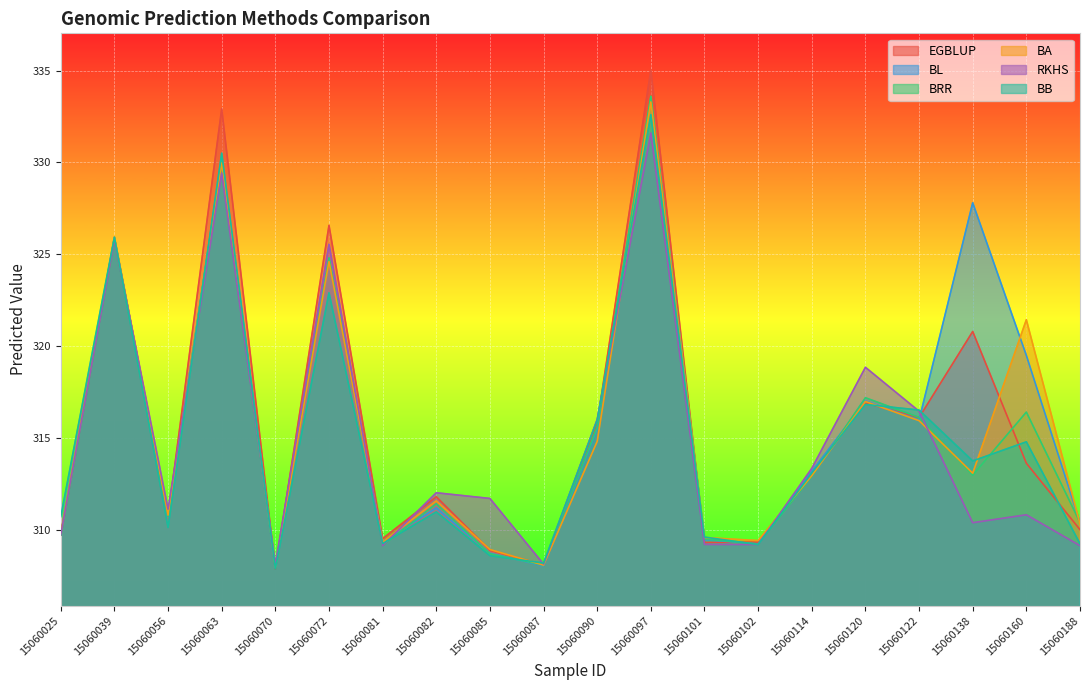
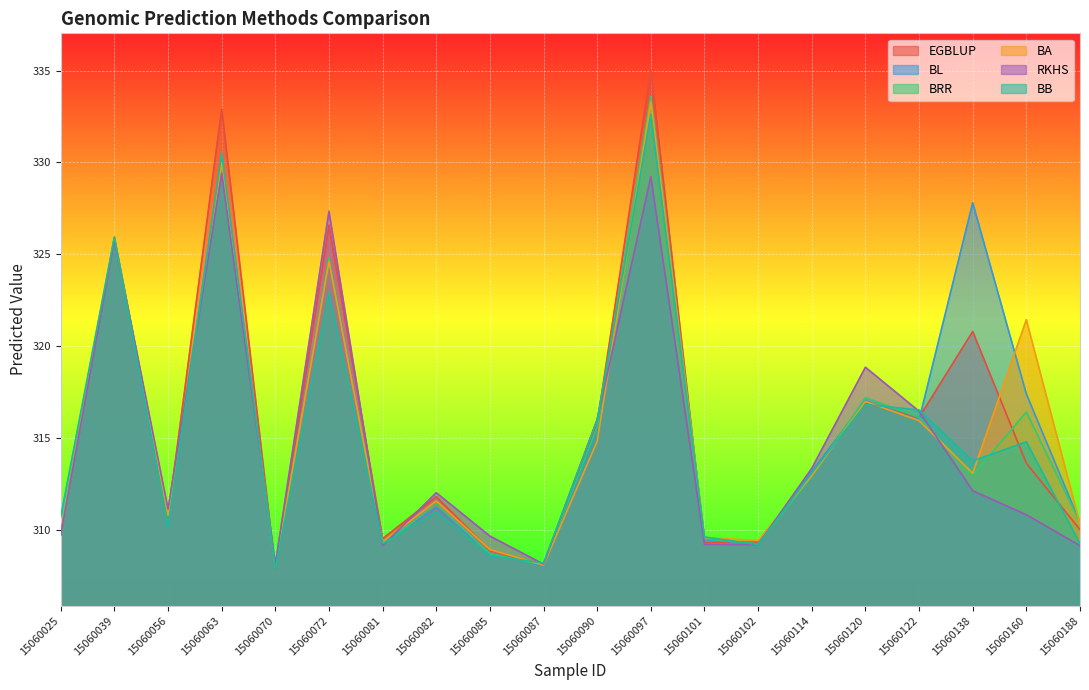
RKHS, 15060072: 325.5 -> 327.3
RKHS, 15060085: 311.7 -> 309.7
RKHS, 15060097: 331.6 -> 329.2
RKHS, 15060138: 310.4 -> 312.1
BL, 15060160: 319.5 -> 317.4
